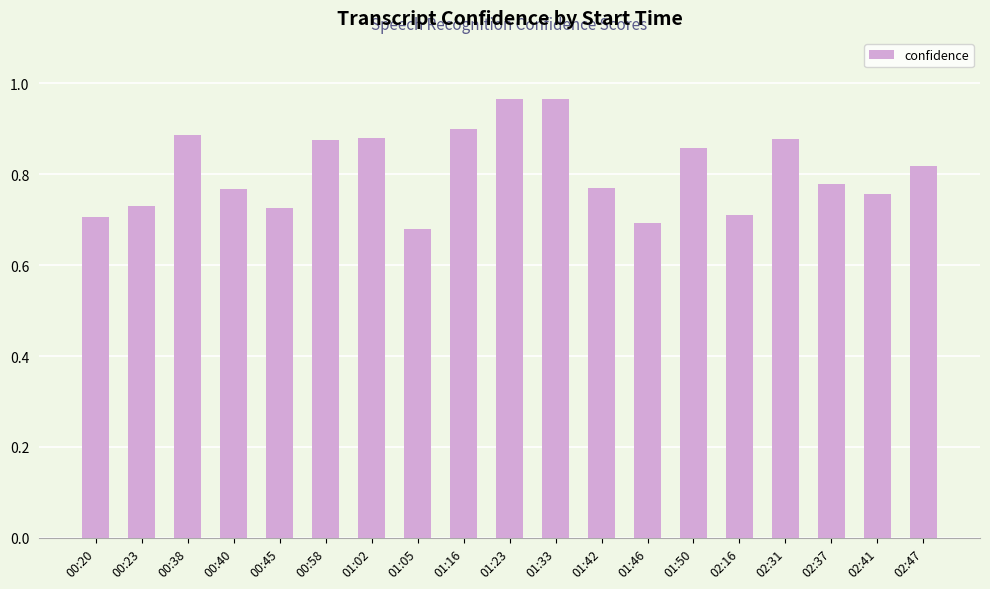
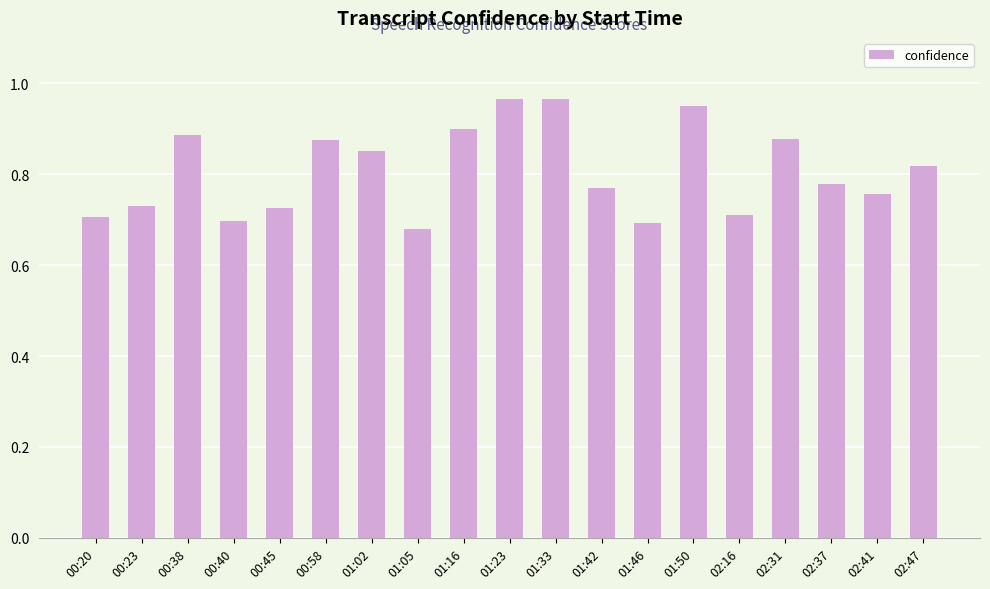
00:40: 0.77 -> 0.70
01:02: 0.88 -> 0.85
01:50: 0.86 -> 0.95
